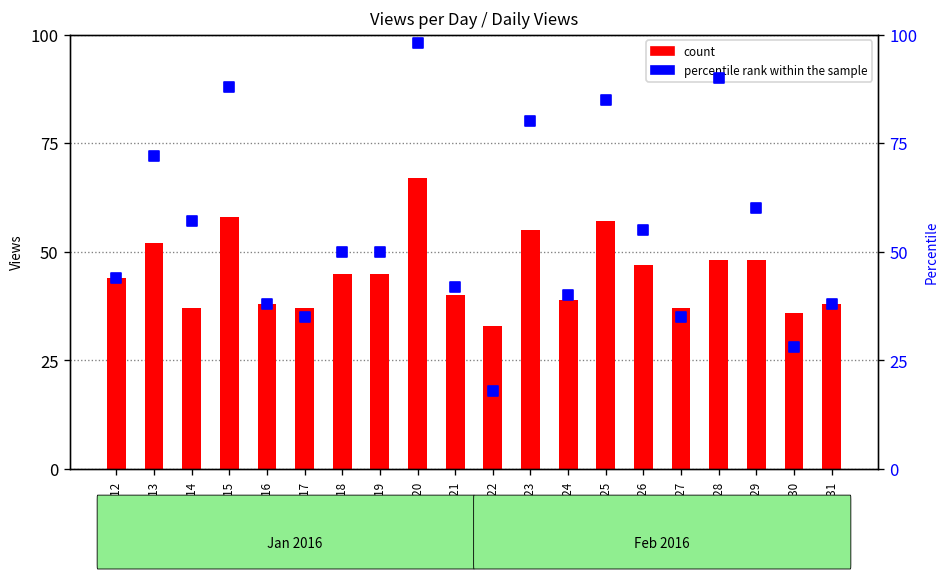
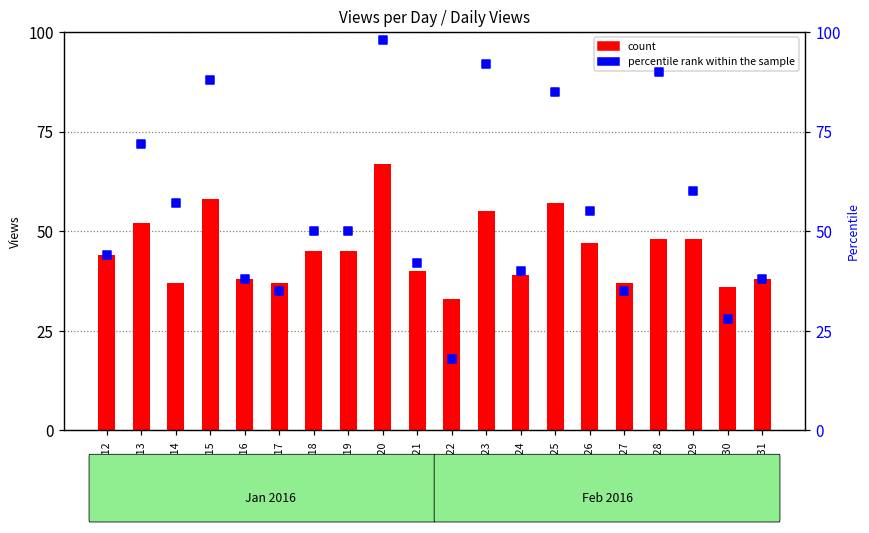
percentile rank within the sample, 20160123: 80 -> 92
